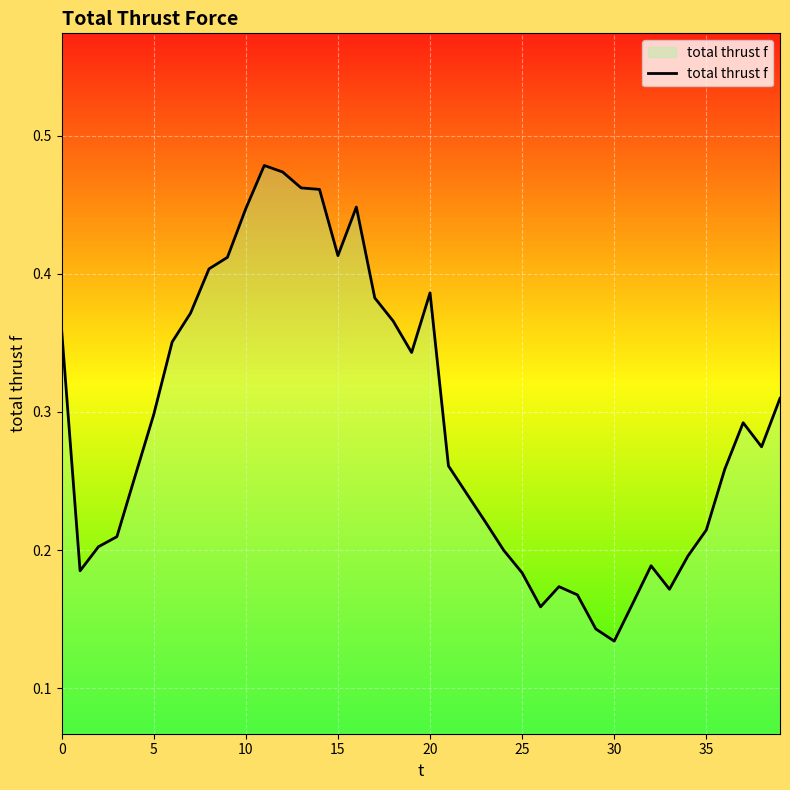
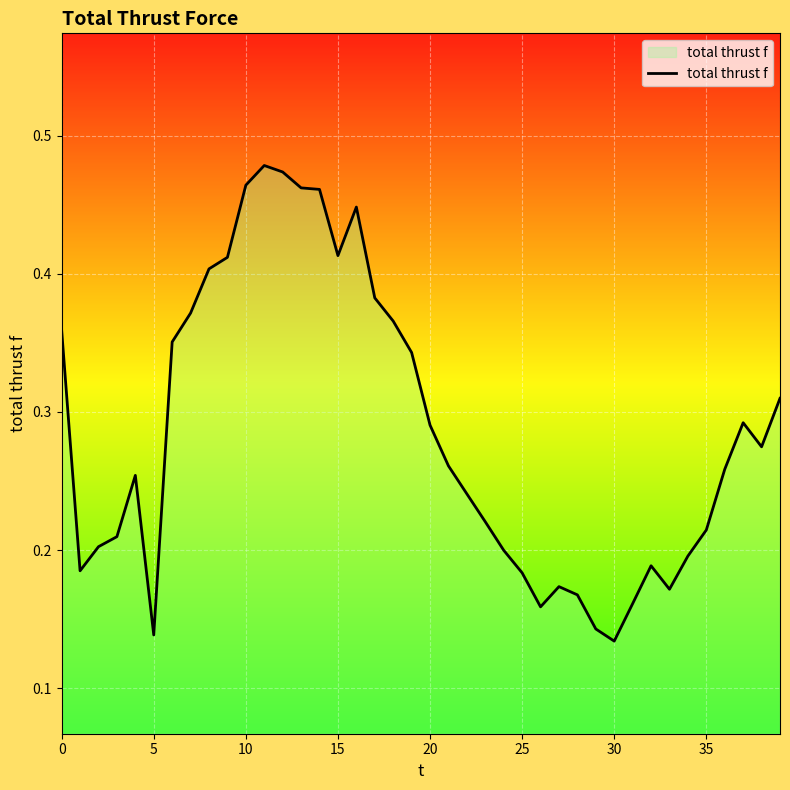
5: 0.298 -> 0.139
10: 0.447 -> 0.464
20: 0.386 -> 0.290
